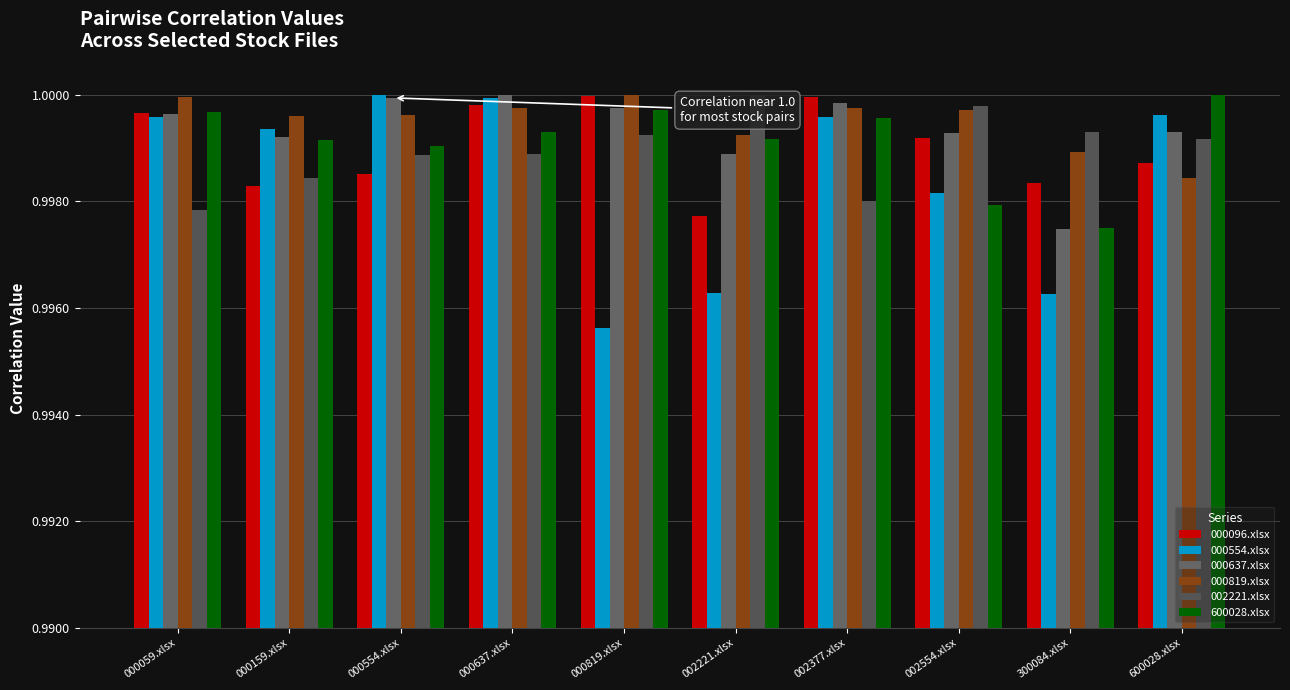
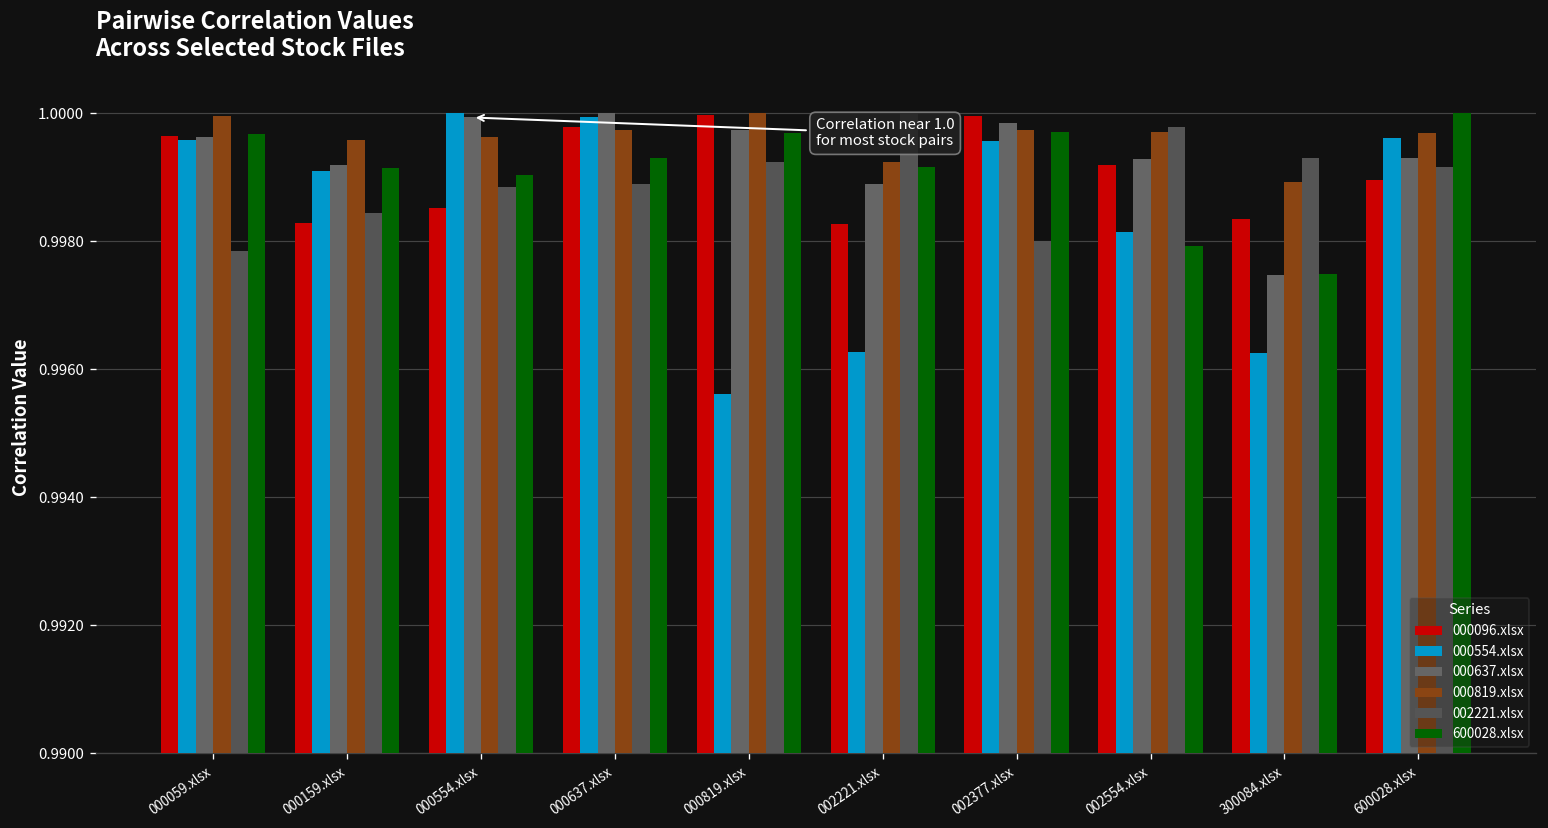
000554.xlsx, 000159.xlsx: 0.9994 -> 0.9991
000096.xlsx, 002221.xlsx: 0.9977 -> 0.9983
600028.xlsx, 002377.xlsx: 0.9996 -> 0.9997
000096.xlsx, 600028.xlsx: 0.9987 -> 0.9990
000819.xlsx, 600028.xlsx: 0.9984 -> 0.9997
